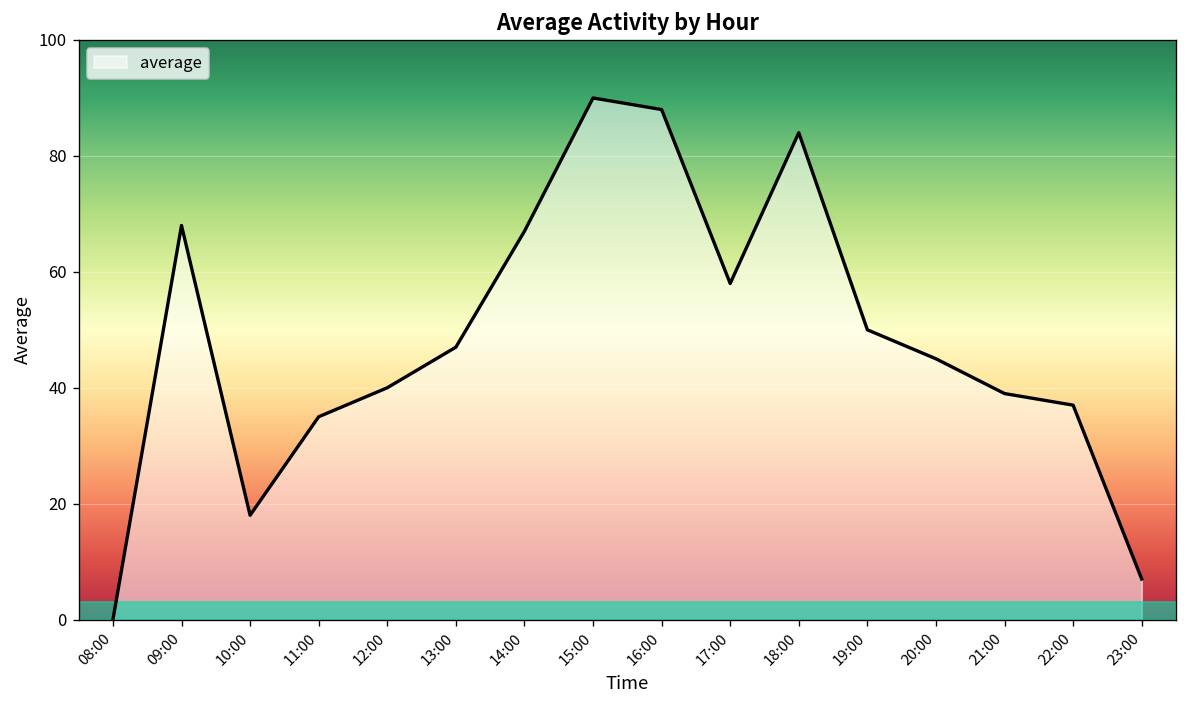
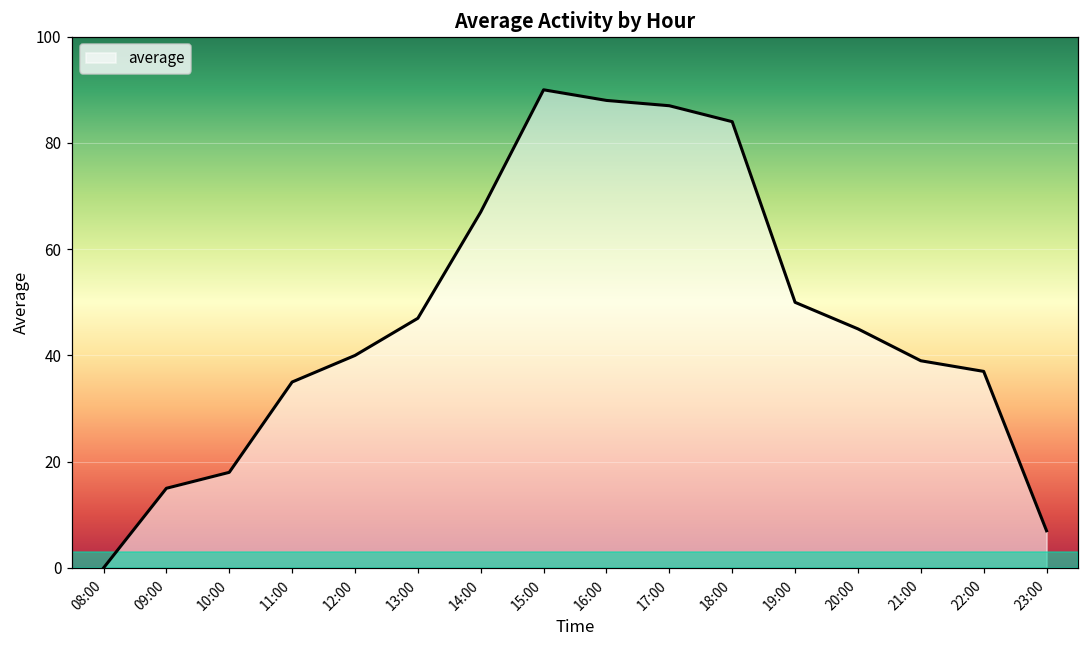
09:00: 68 -> 15
17:00: 58 -> 87
